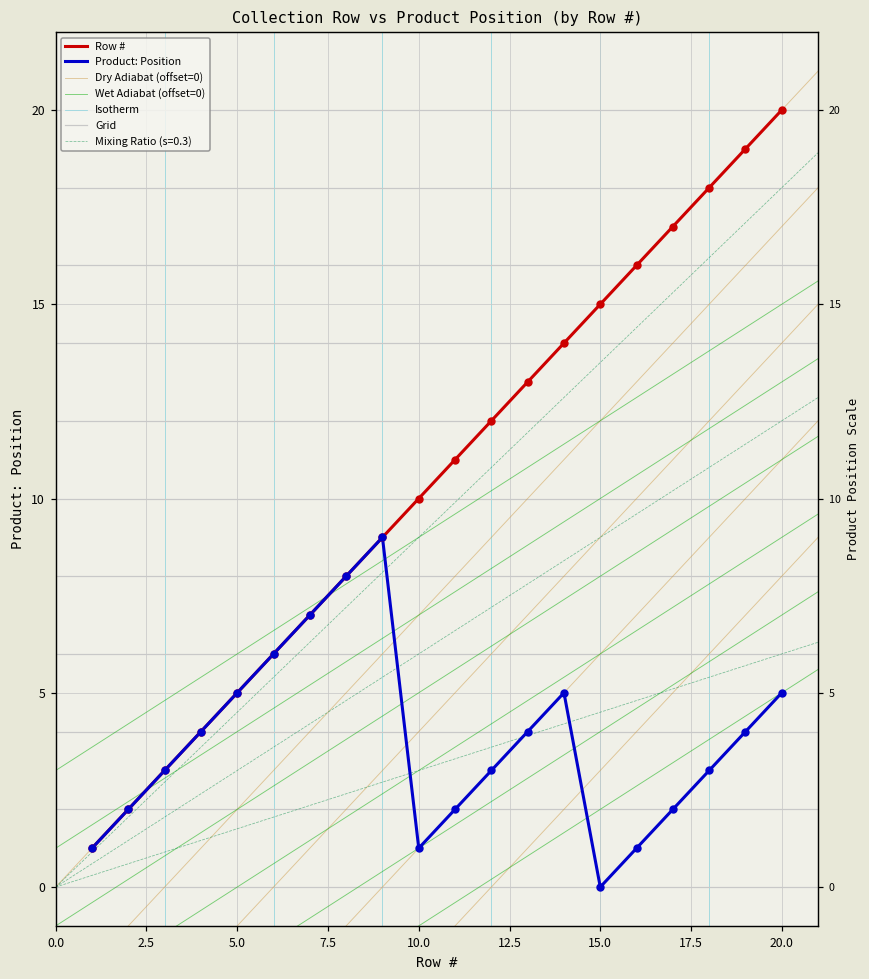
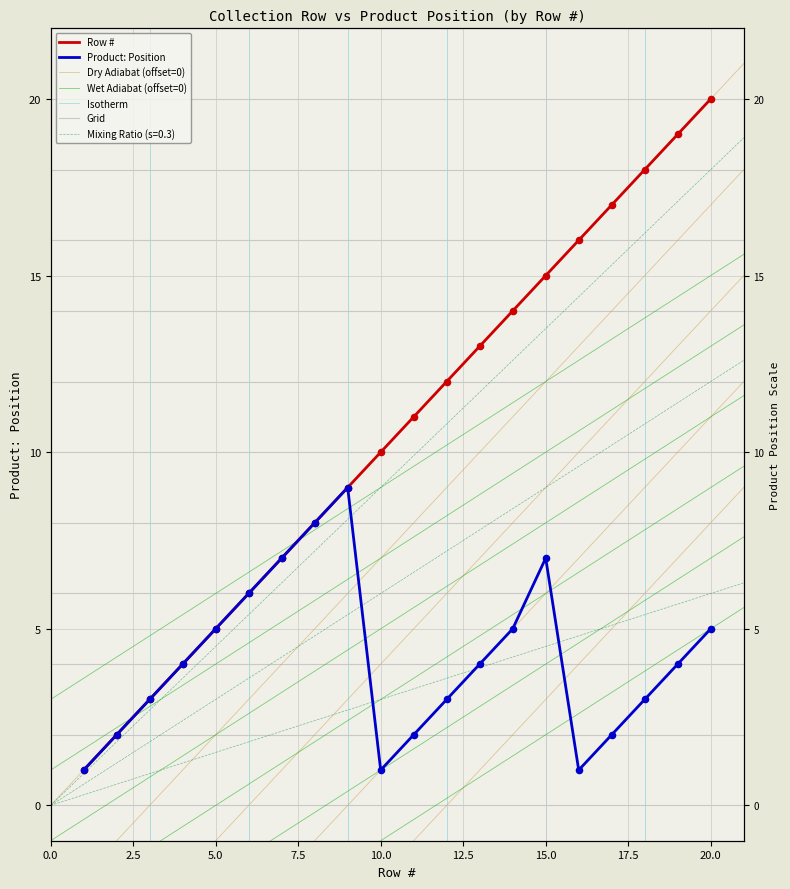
Product: Position, 15.0: 0 -> 7
